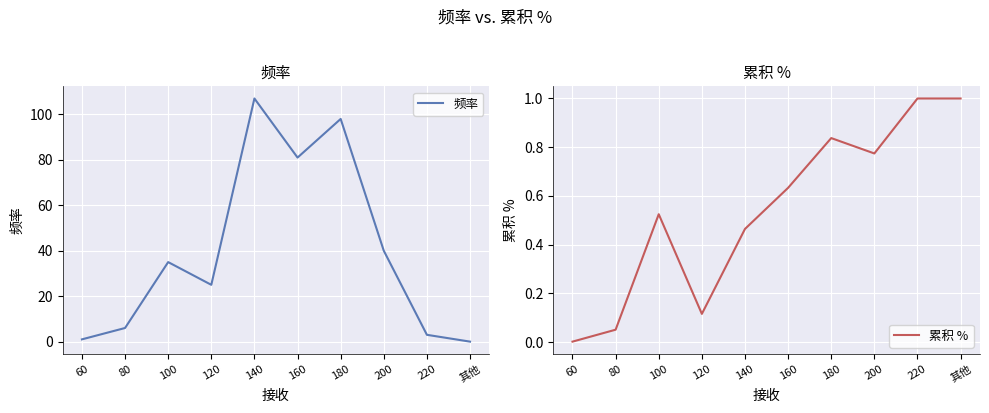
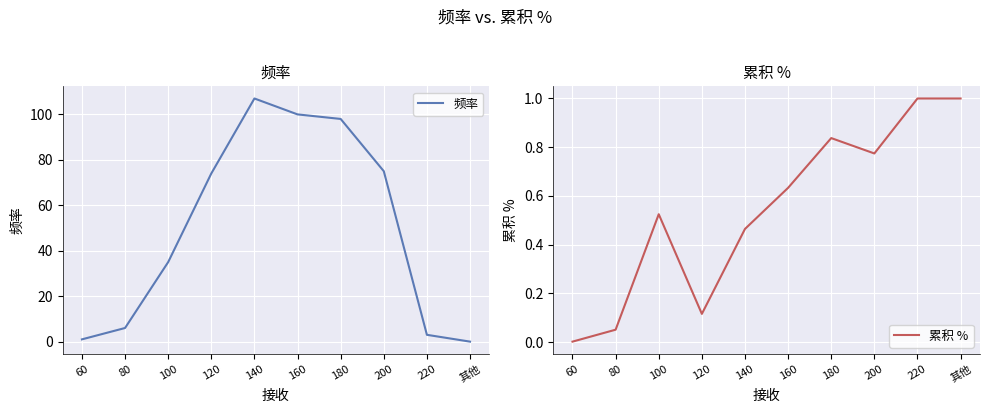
频率, 120: 25 -> 74
频率, 160: 81 -> 100
频率, 200: 40 -> 75
